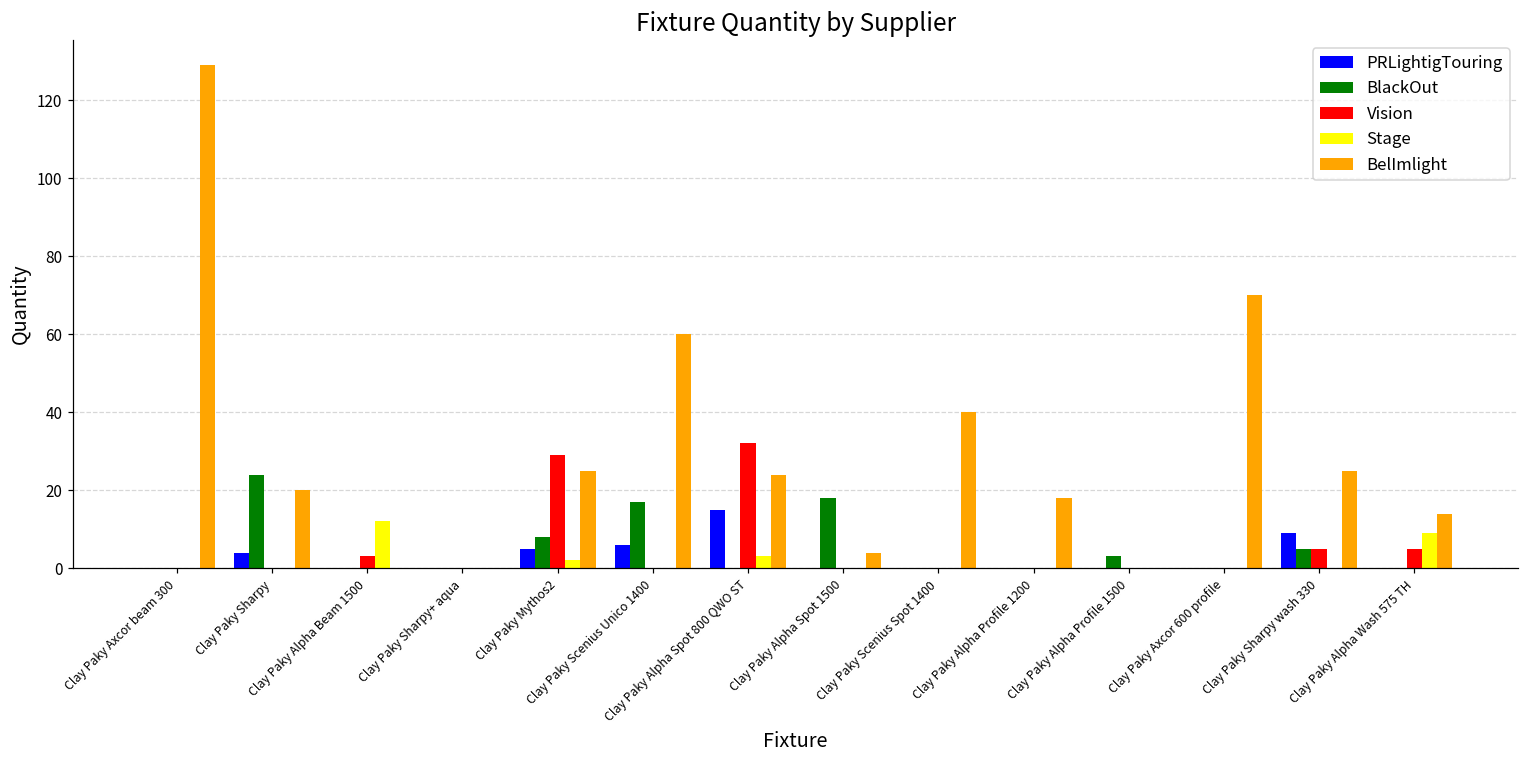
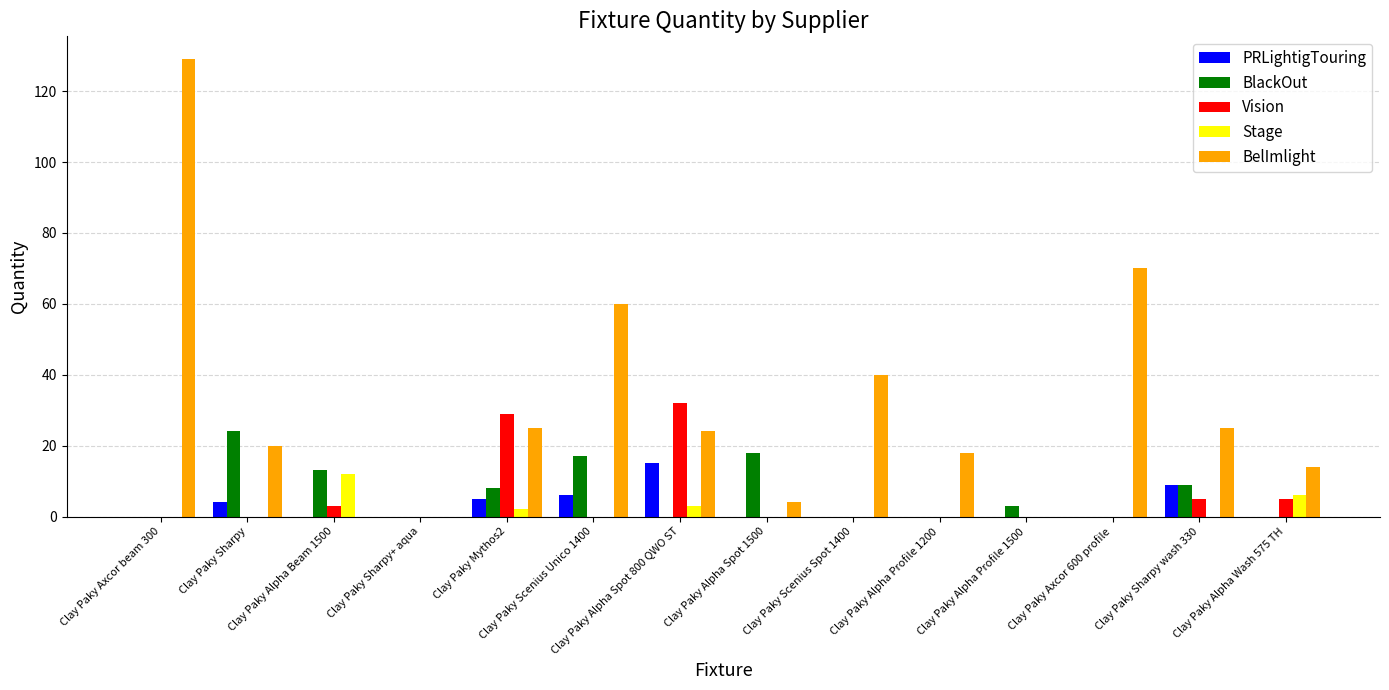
BlackOut, Clay Paky Alpha Beam 1500: 0 -> 13
BlackOut, Clay Paky Sharpy wash 330: 5 -> 9
Stage, Clay Paky Alpha Wash 575 TH: 9 -> 6
